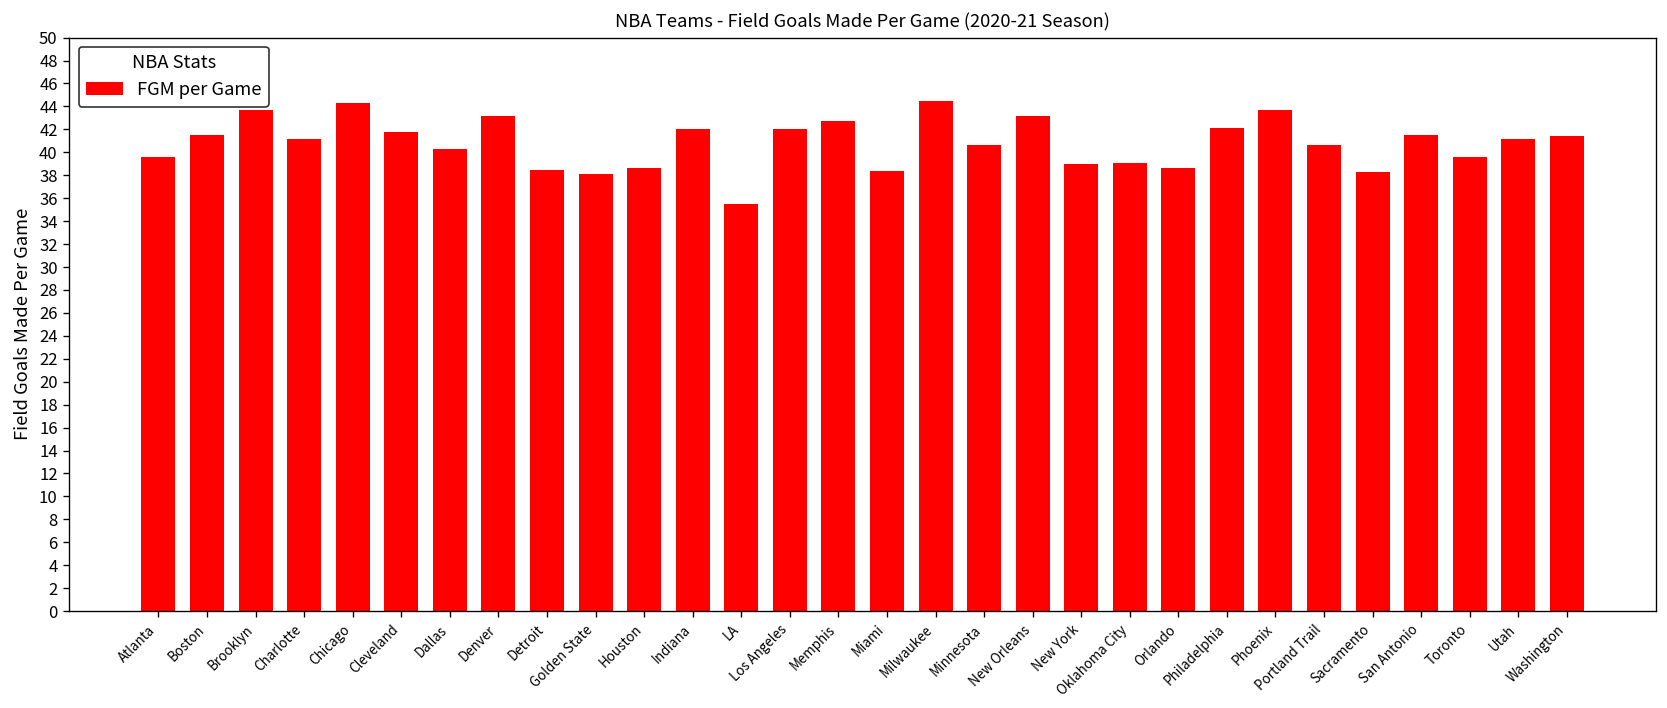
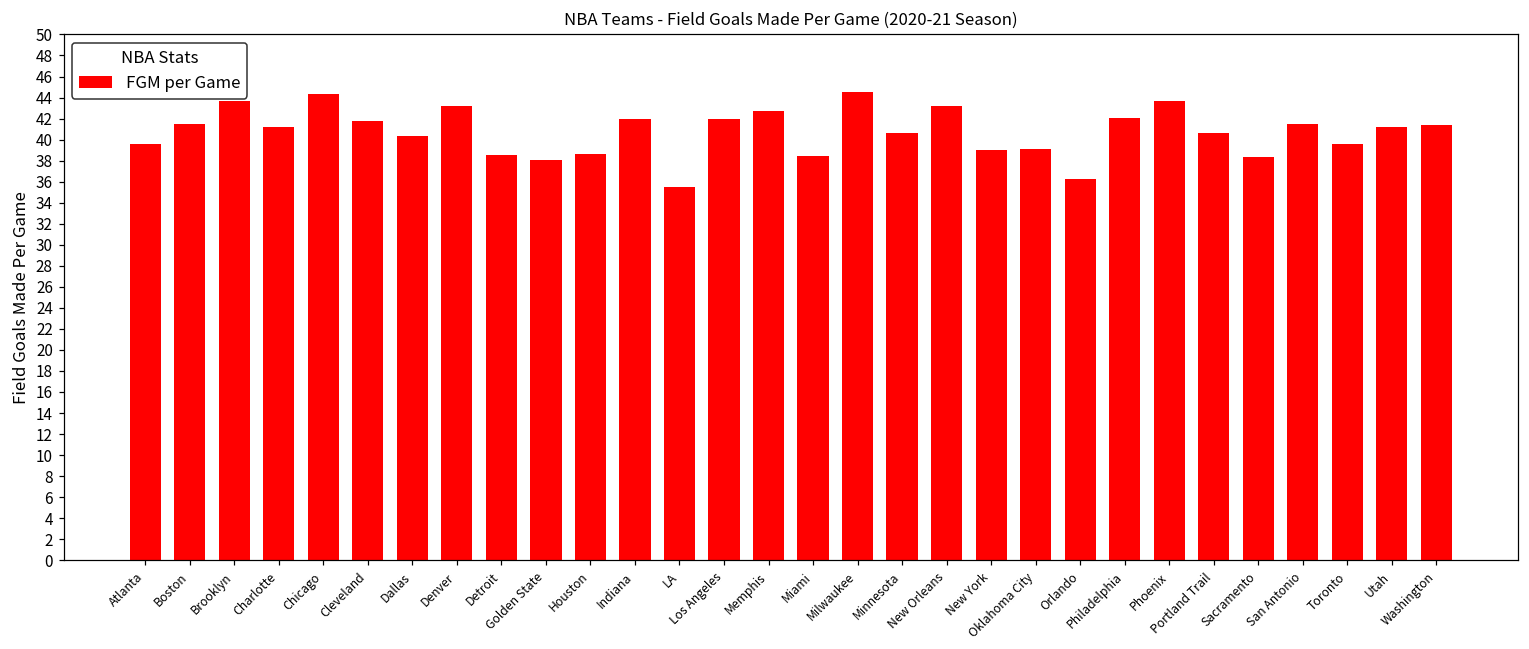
Orlando: 39 -> 36
